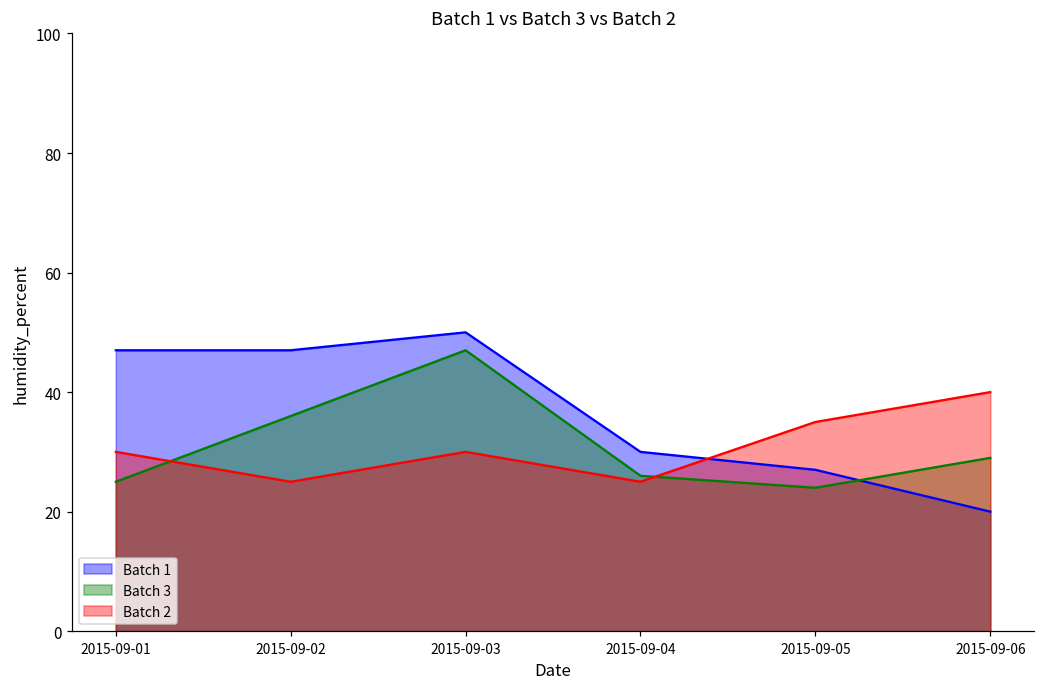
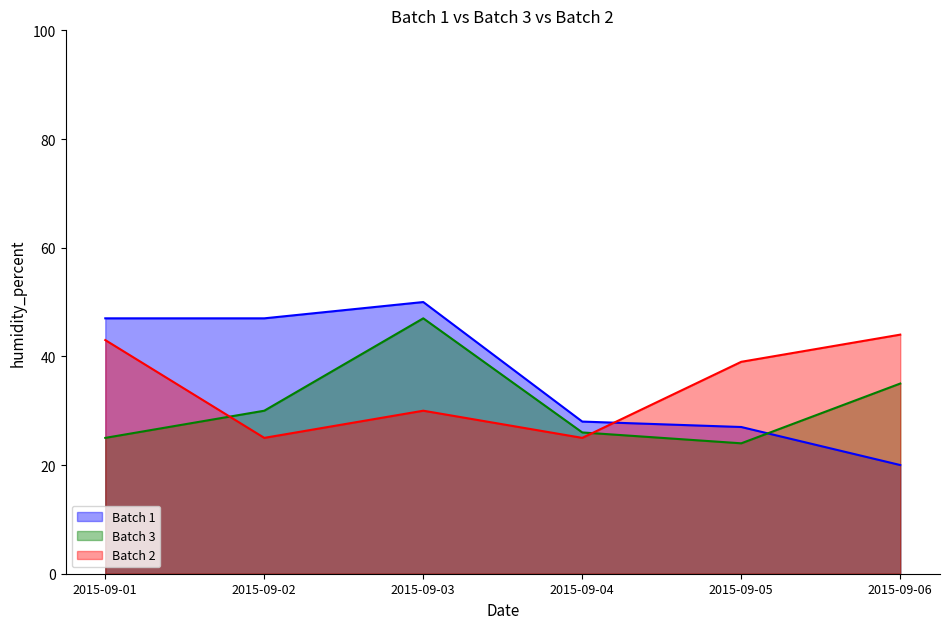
Batch 2, 2015-09-01: 30 -> 43
Batch 3, 2015-09-02: 36 -> 30
Batch 1, 2015-09-04: 30 -> 28
Batch 2, 2015-09-05: 35 -> 39
Batch 3, 2015-09-06: 29 -> 35
Batch 2, 2015-09-06: 40 -> 44
